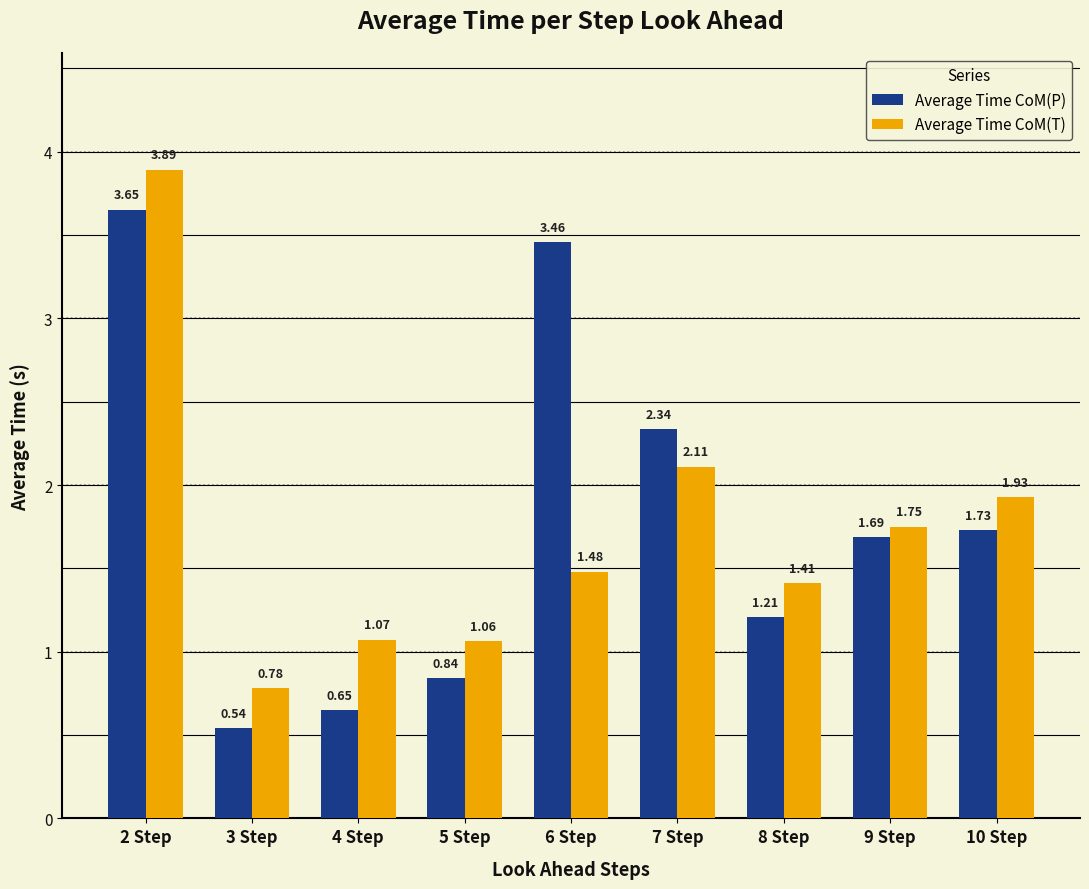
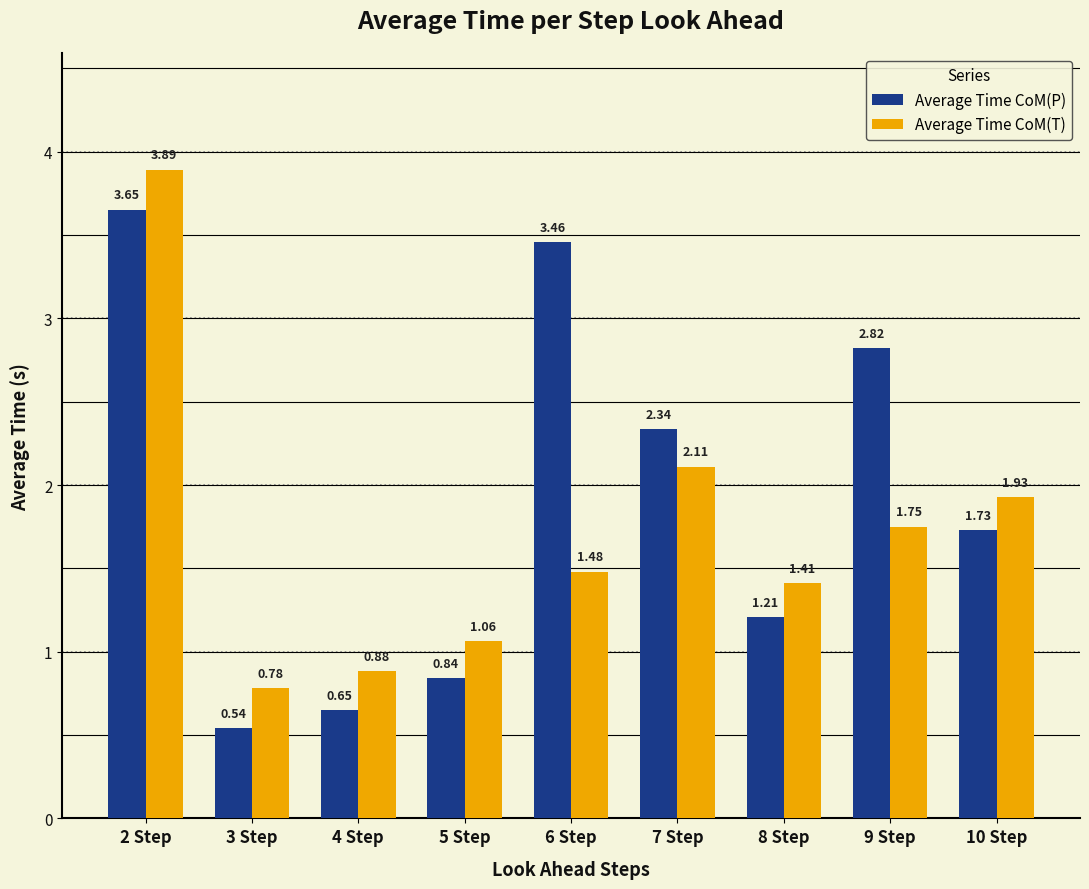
Average Time CoM(T), 4 Step: 1.07 -> 0.88
Average Time CoM(P), 9 Step: 1.69 -> 2.82
